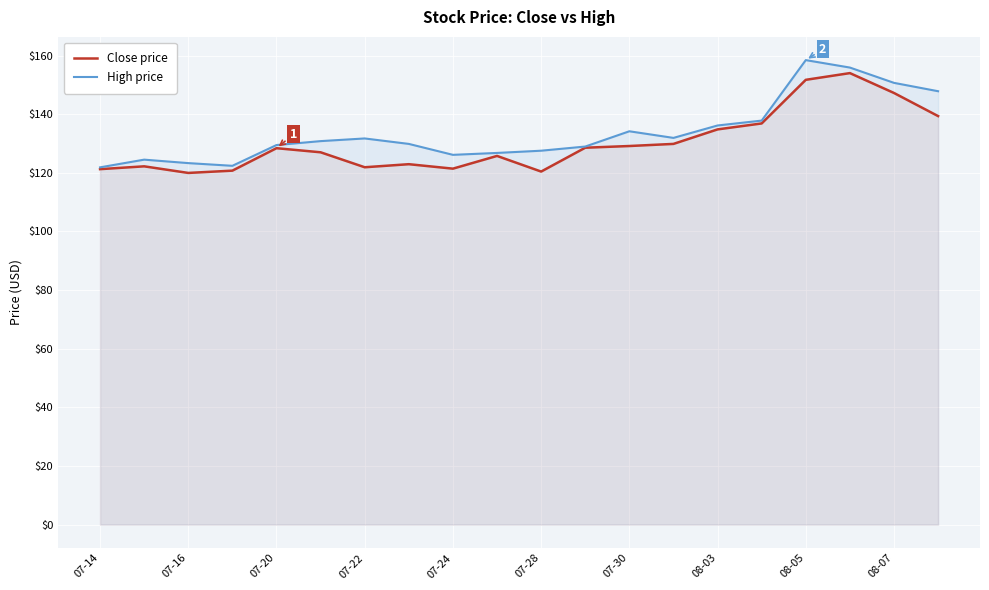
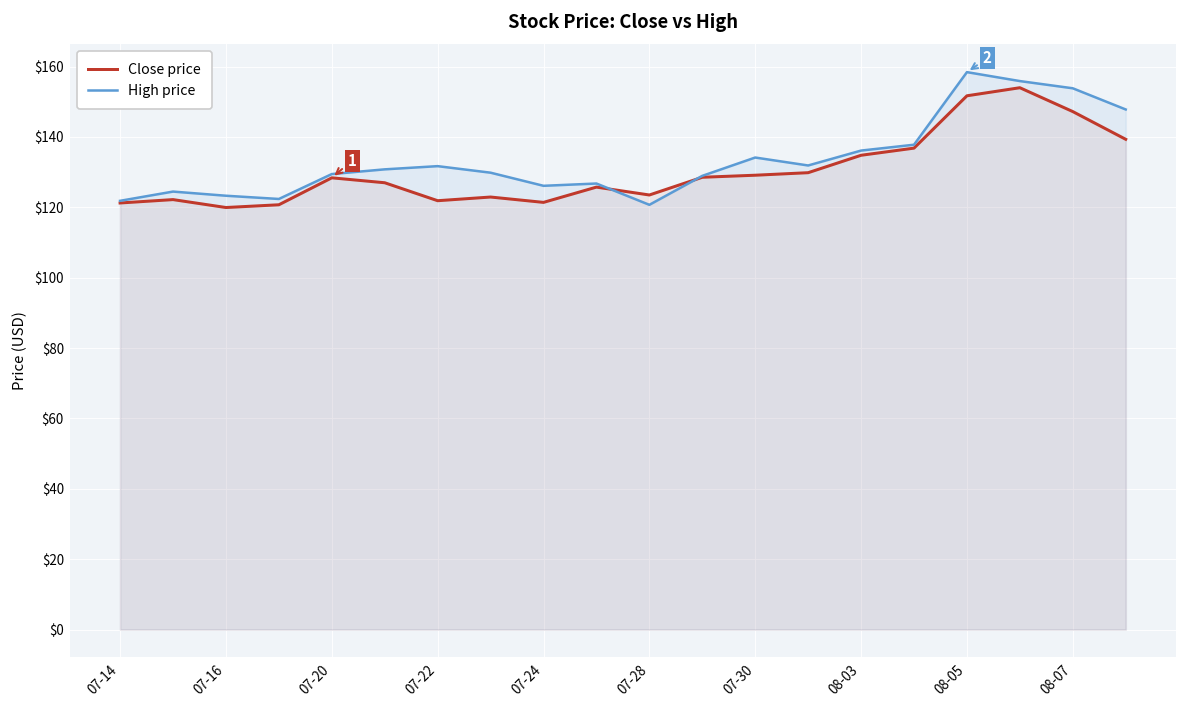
Close price, 07-28: $120 -> $124
High price, 07-28: $128 -> $121
High price, 08-07: $151 -> $154
